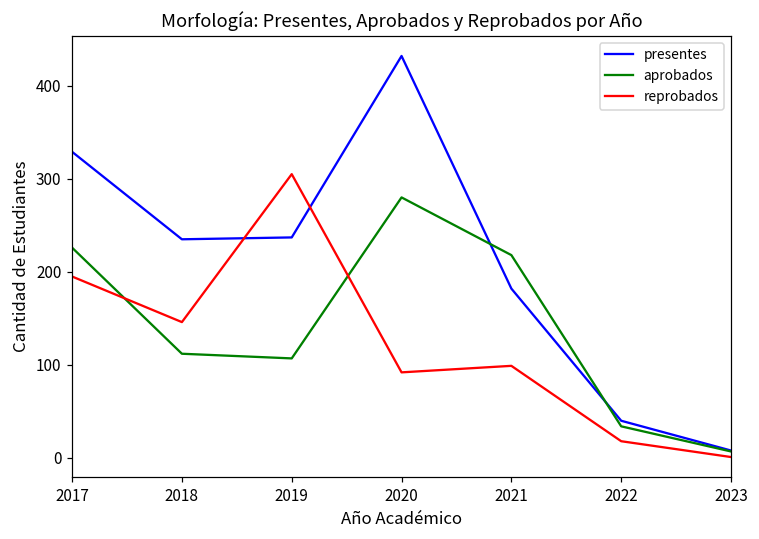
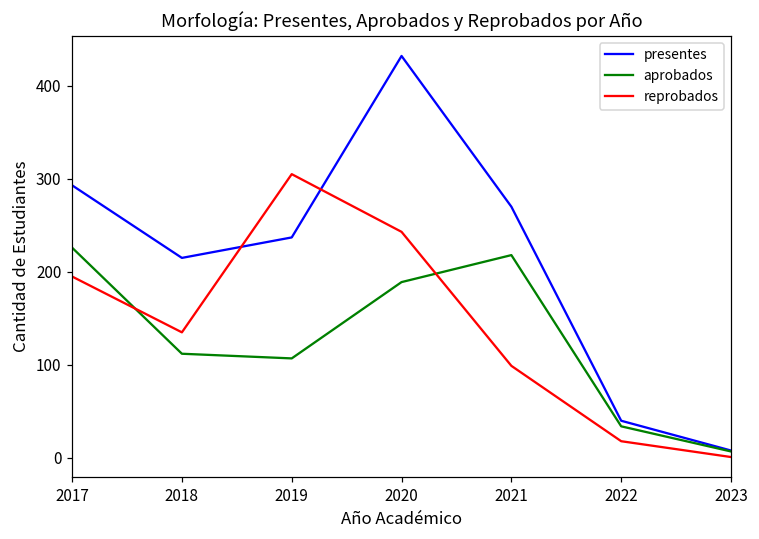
presentes, 2017: 330 -> 290
presentes, 2018: 240 -> 220
reprobados, 2018: 150 -> 140
aprobados, 2020: 280 -> 190
reprobados, 2020: 90 -> 240
presentes, 2021: 180 -> 270
